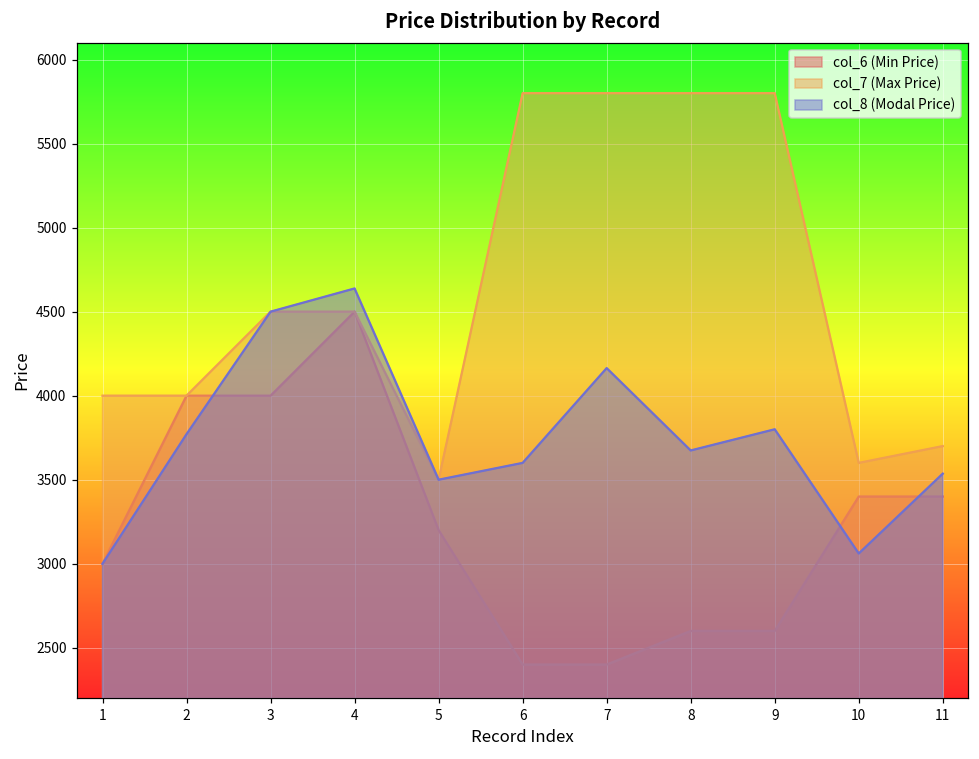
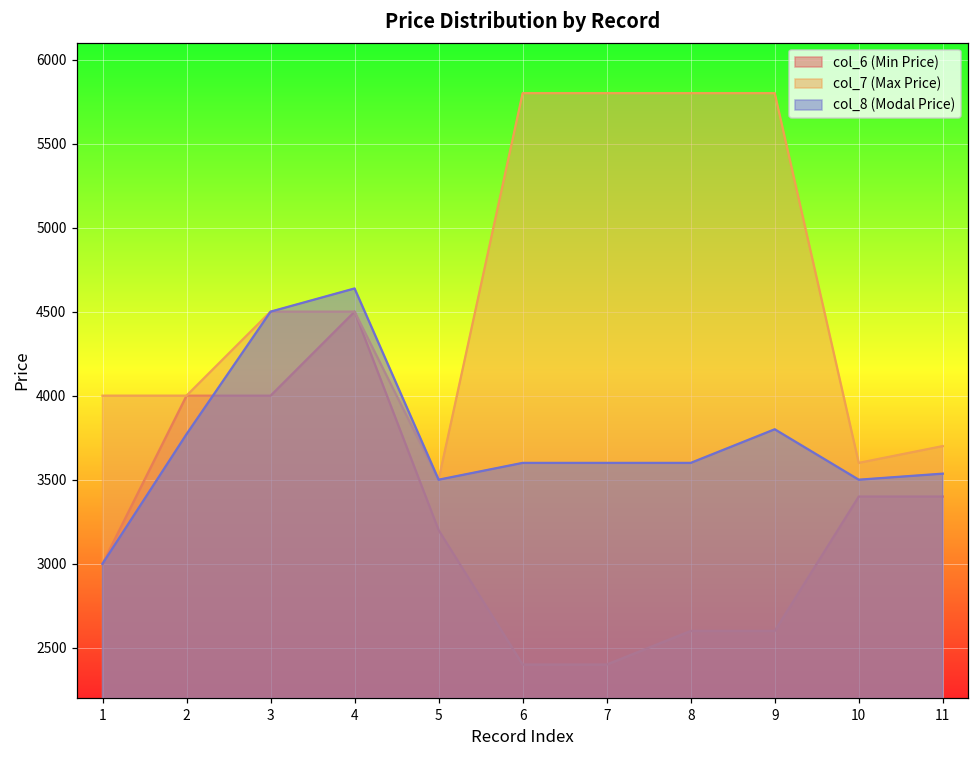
col_8 (Modal Price), 7: 4160 -> 3600
col_8 (Modal Price), 8: 3670 -> 3600
col_8 (Modal Price), 10: 3060 -> 3500
